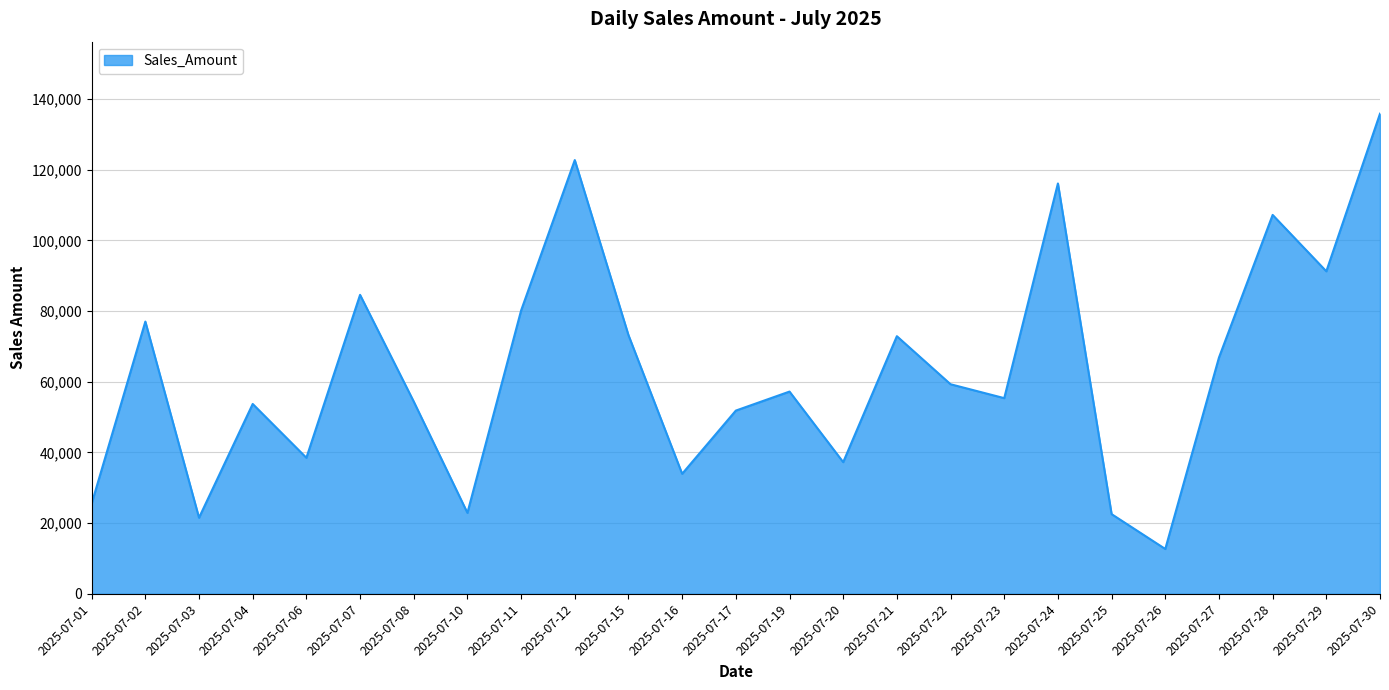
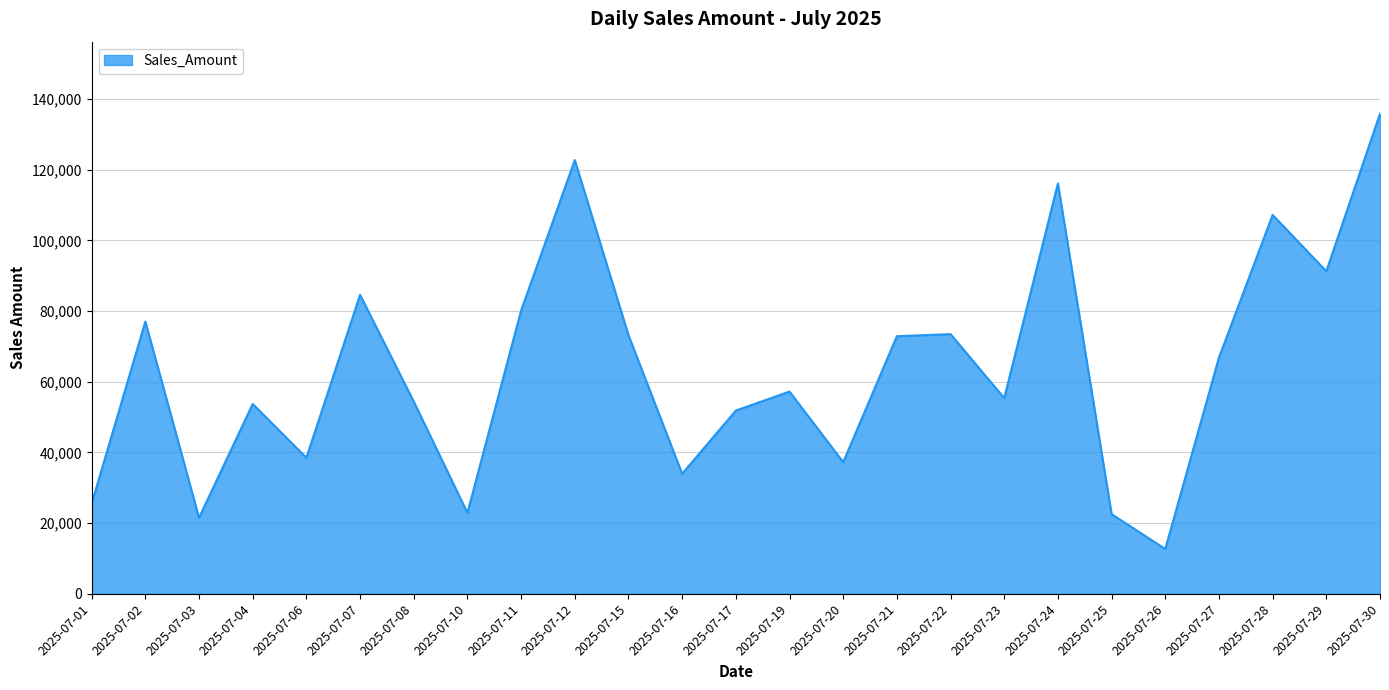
2025-07-22: 59,000 -> 74,000
